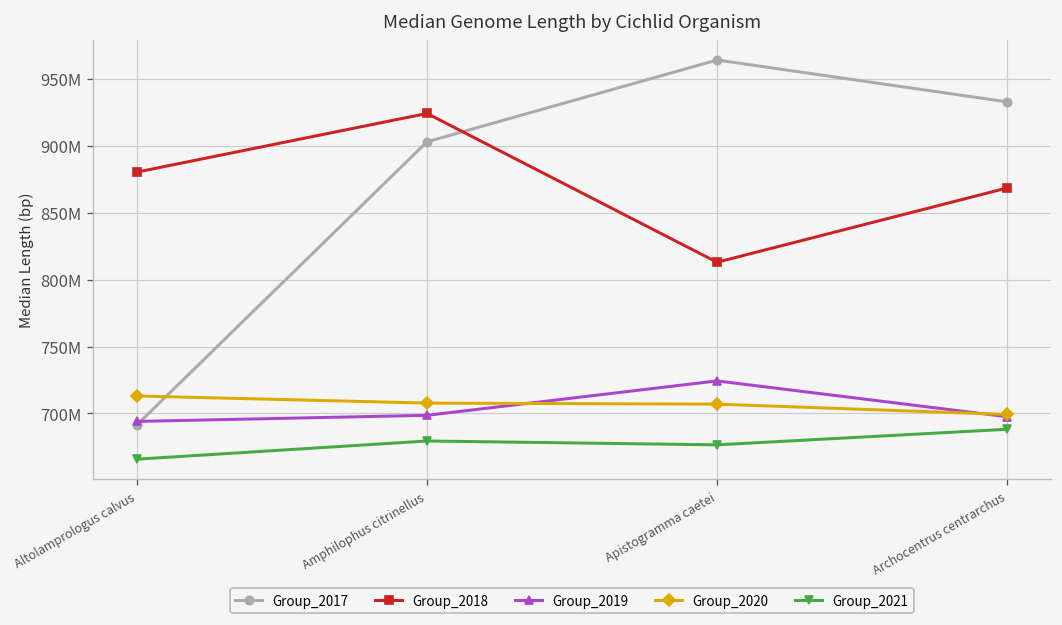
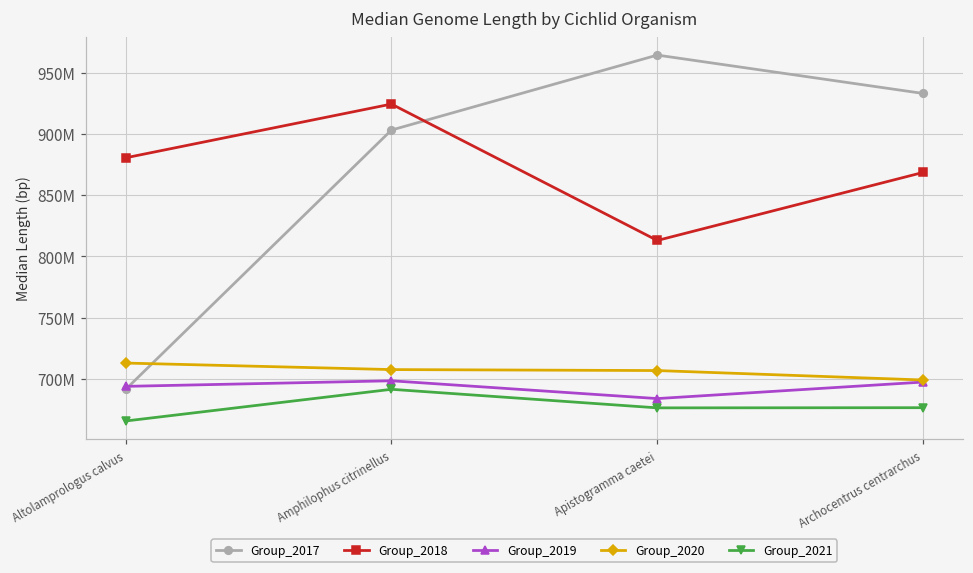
Group_2021, Amphilophus citrinellus: 679000000 -> 692000000
Group_2019, Apistogramma caetei: 724000000 -> 684000000
Group_2021, Archocentrus centrarchus: 688000000 -> 677000000
